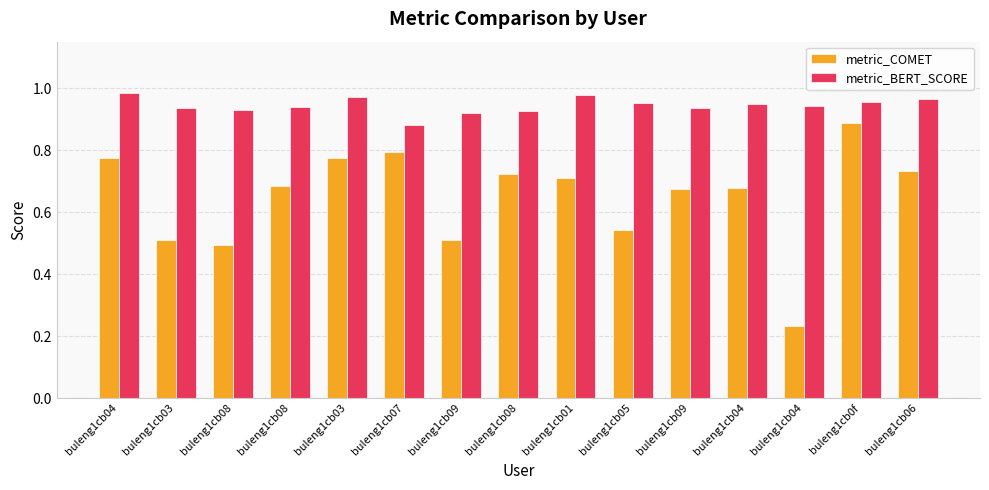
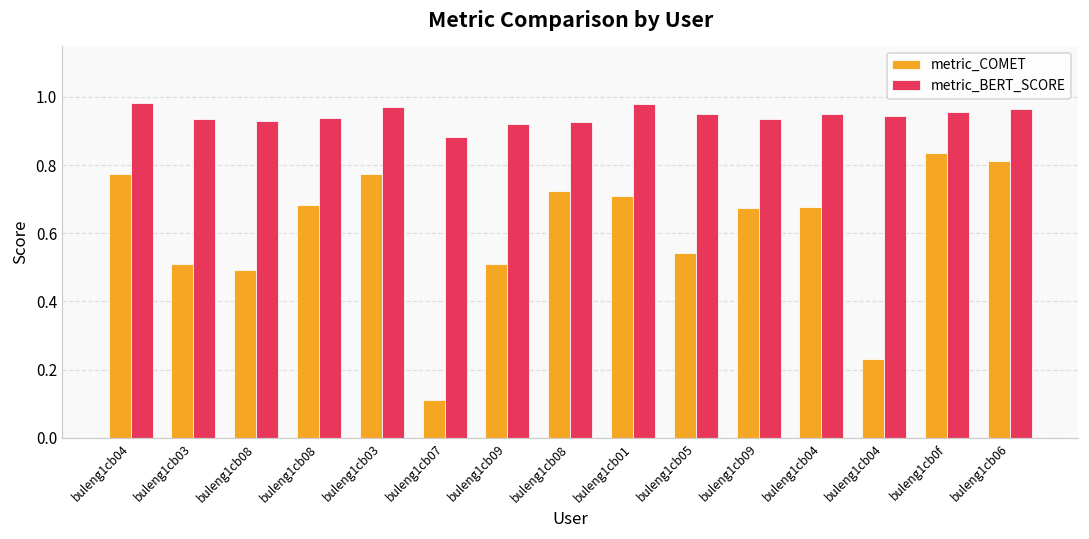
metric_COMET, buleng1cb07: 0.79 -> 0.11
metric_COMET, buleng1cb0f: 0.89 -> 0.84
metric_COMET, buleng1cb06: 0.73 -> 0.81
